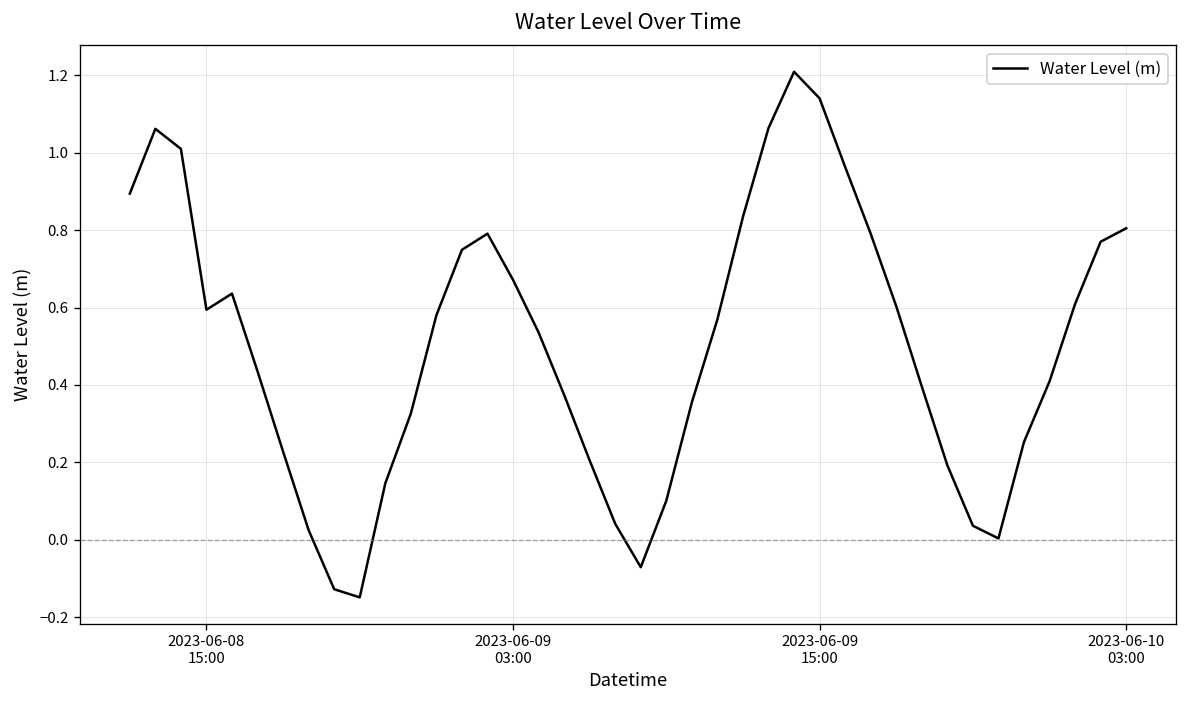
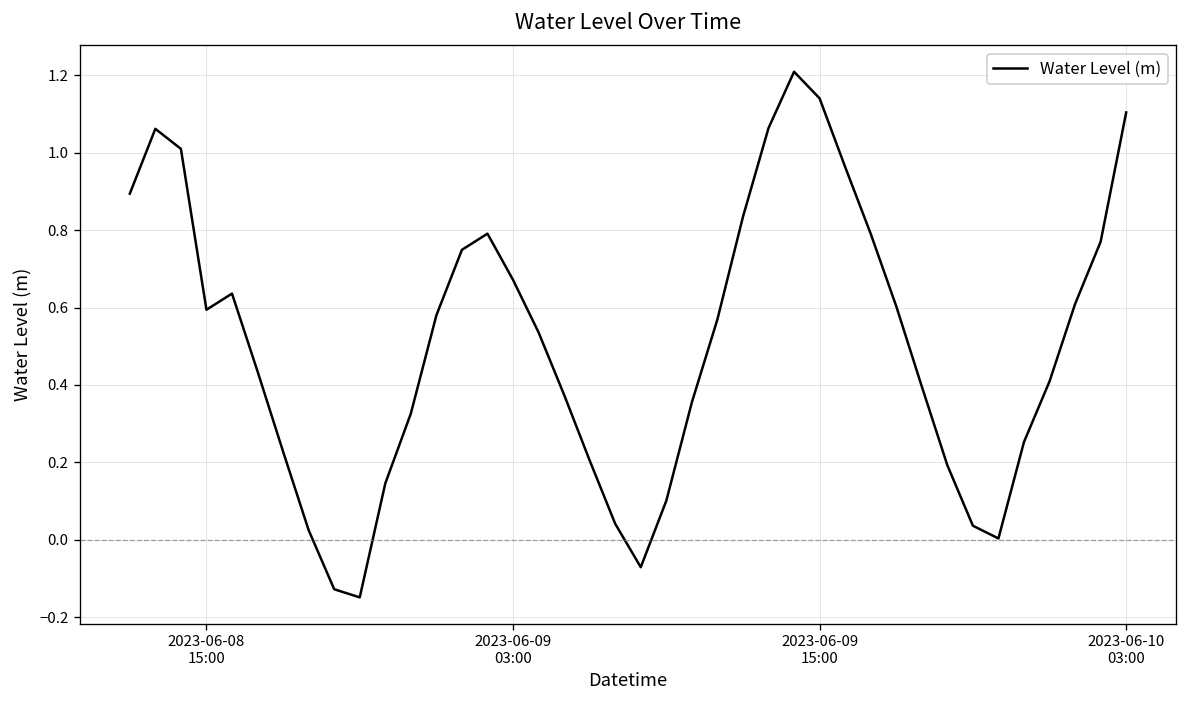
2023-06-10 03:00: 0.80 -> 1.10
